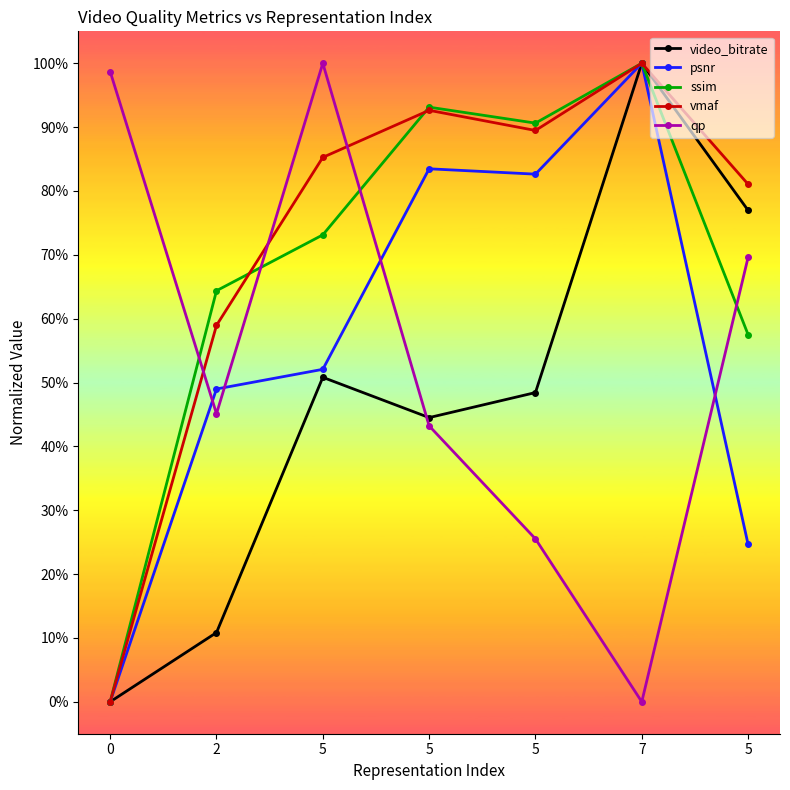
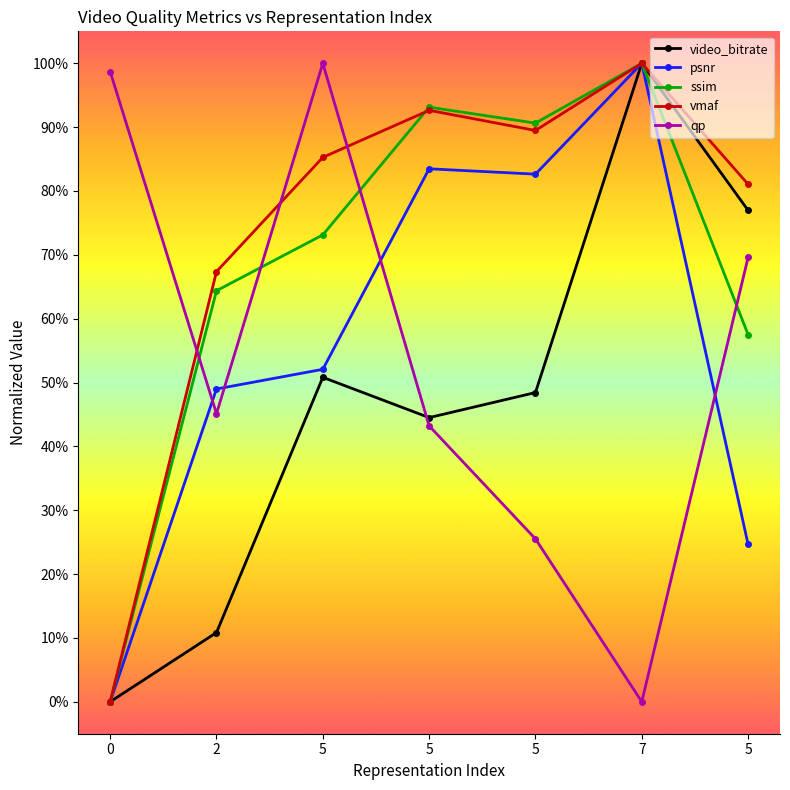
vmaf, 2: 59% -> 67%
